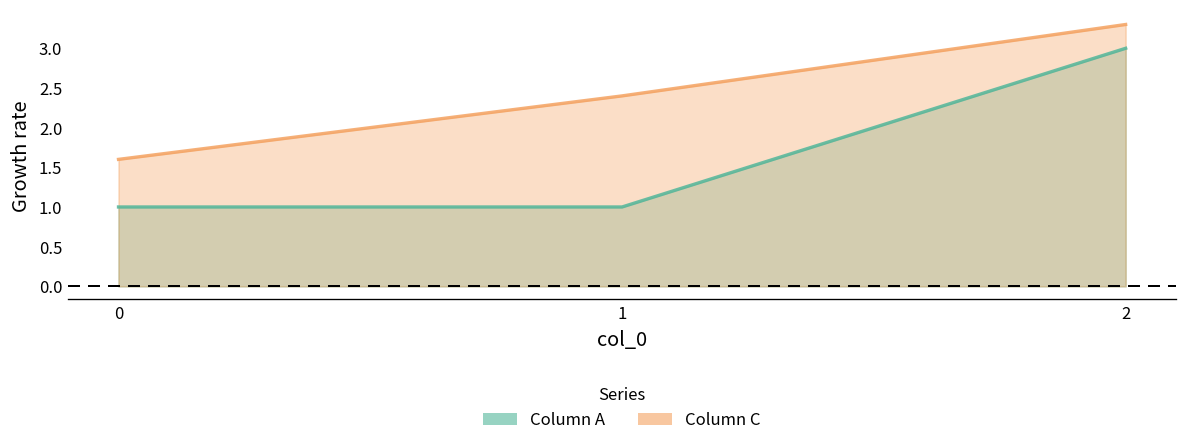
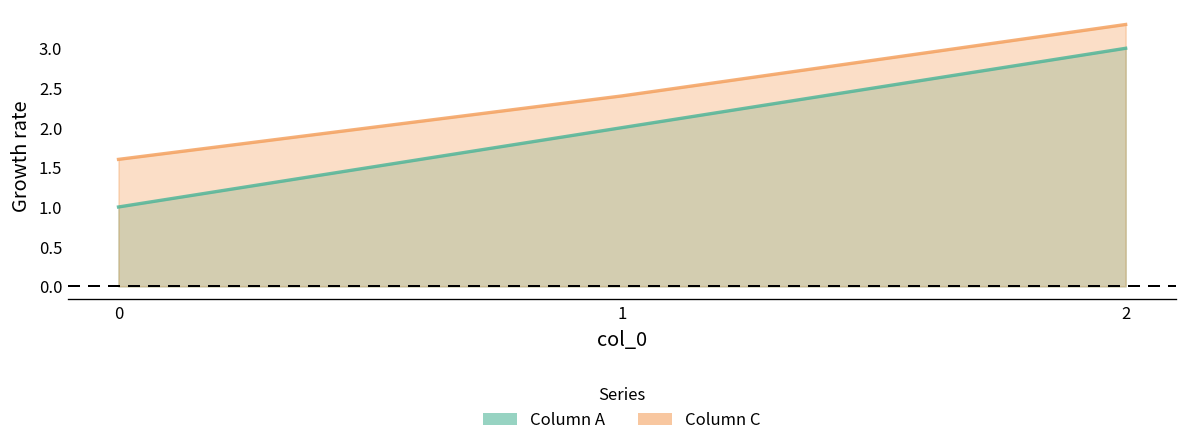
Column A, 1: 1 -> 2
